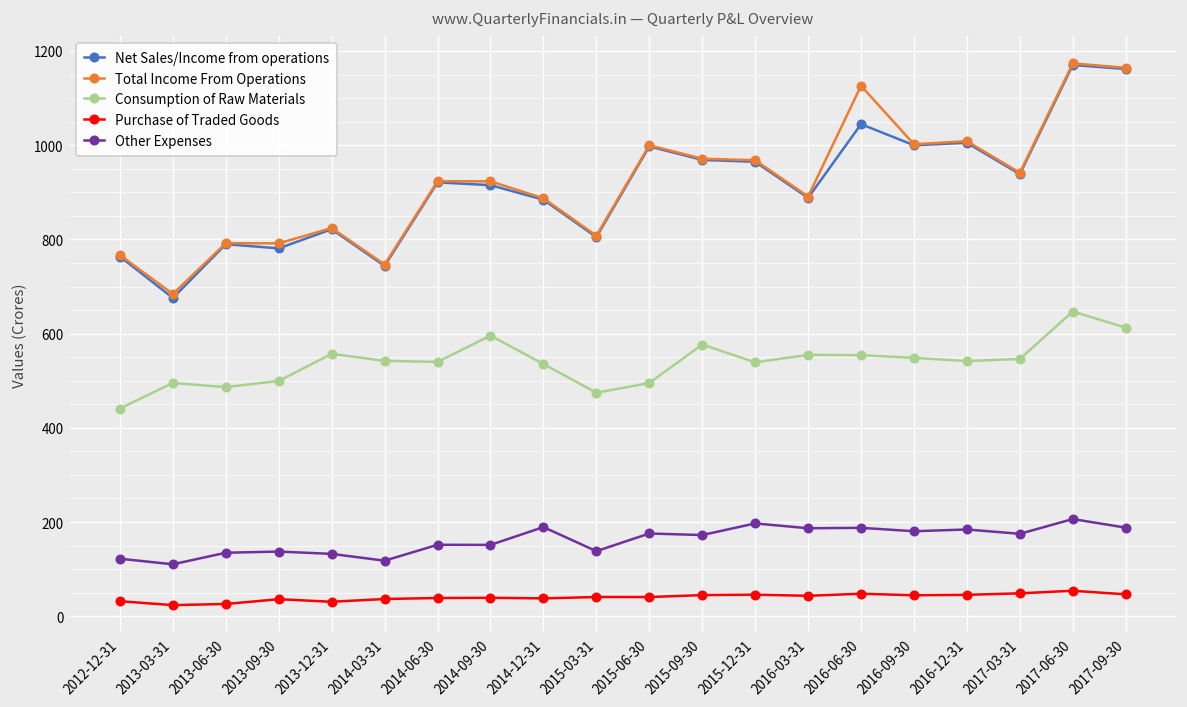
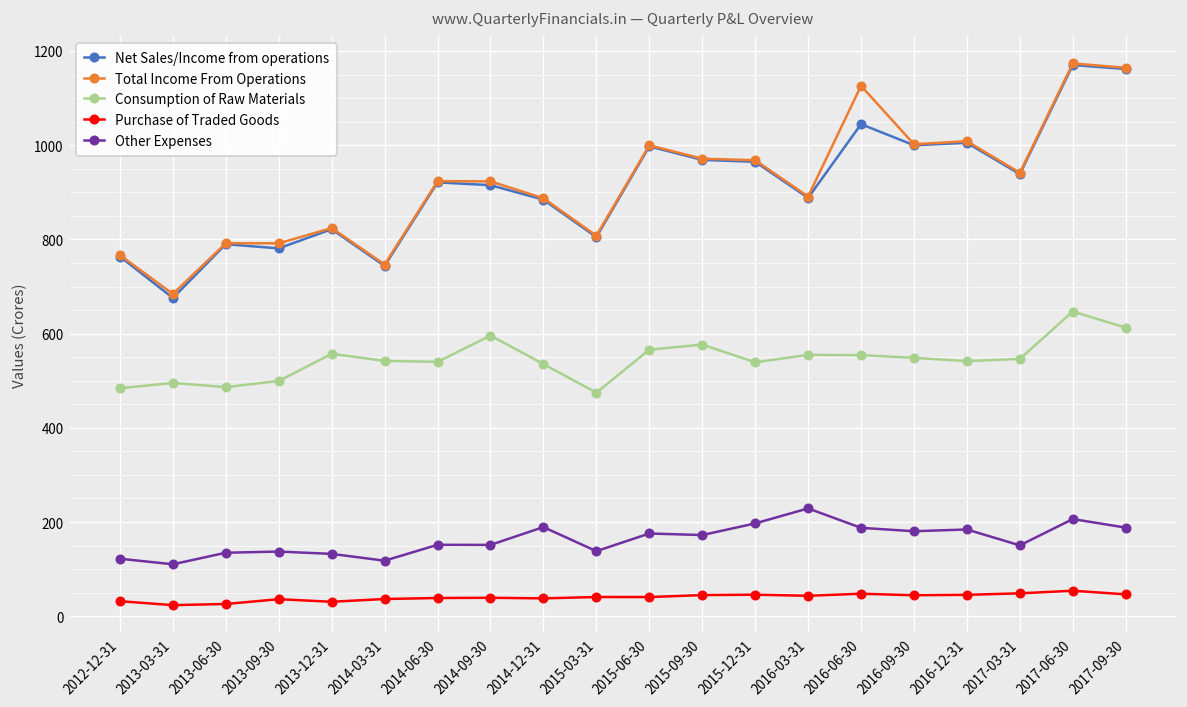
Consumption of Raw Materials, 2012-12-31: 440 -> 480
Consumption of Raw Materials, 2015-06-30: 500 -> 570
Other Expenses, 2016-03-31: 190 -> 230
Other Expenses, 2017-03-31: 170 -> 150
